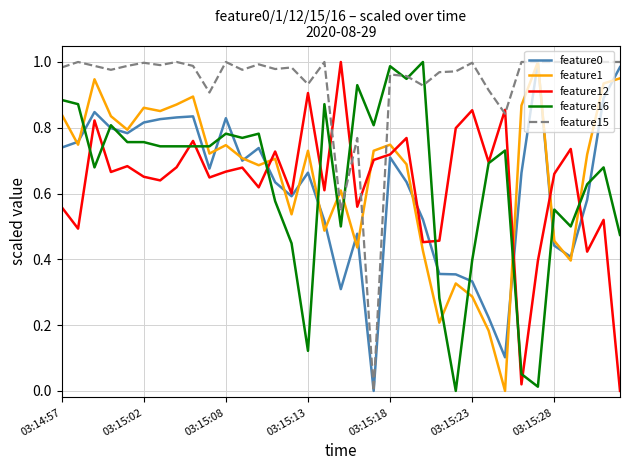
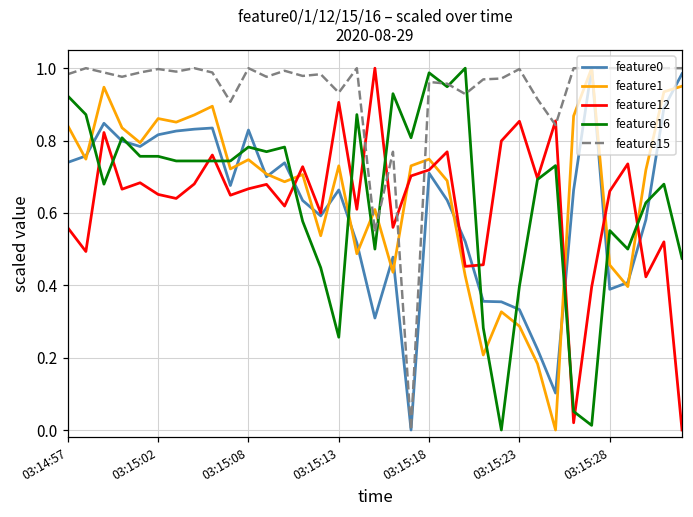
feature16, 03:14:57: 0.88 -> 0.92
feature16, 03:15:13: 0.12 -> 0.26
feature0, 03:15:28: 0.44 -> 0.39
